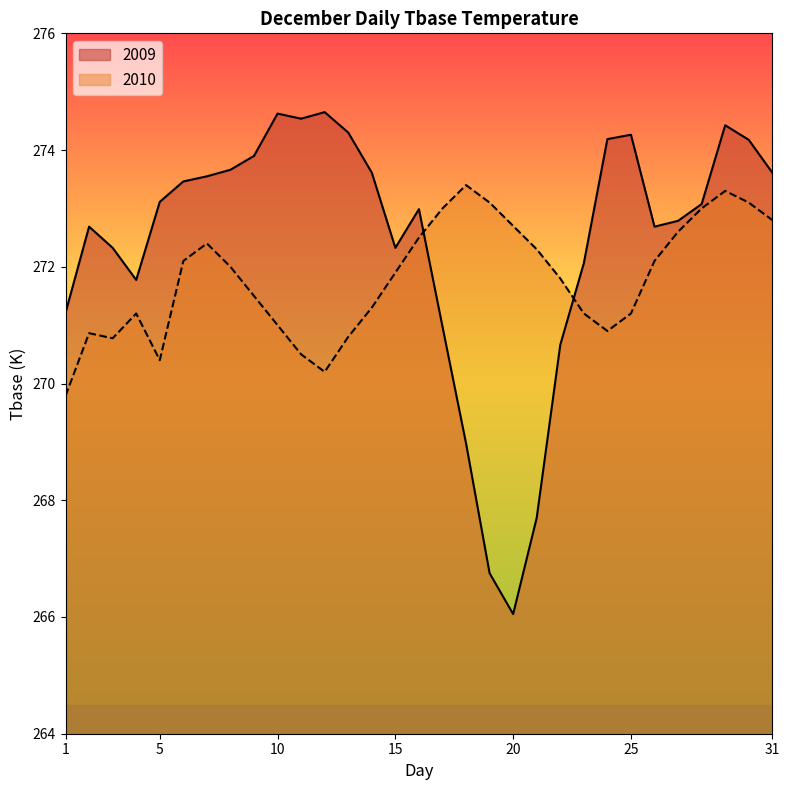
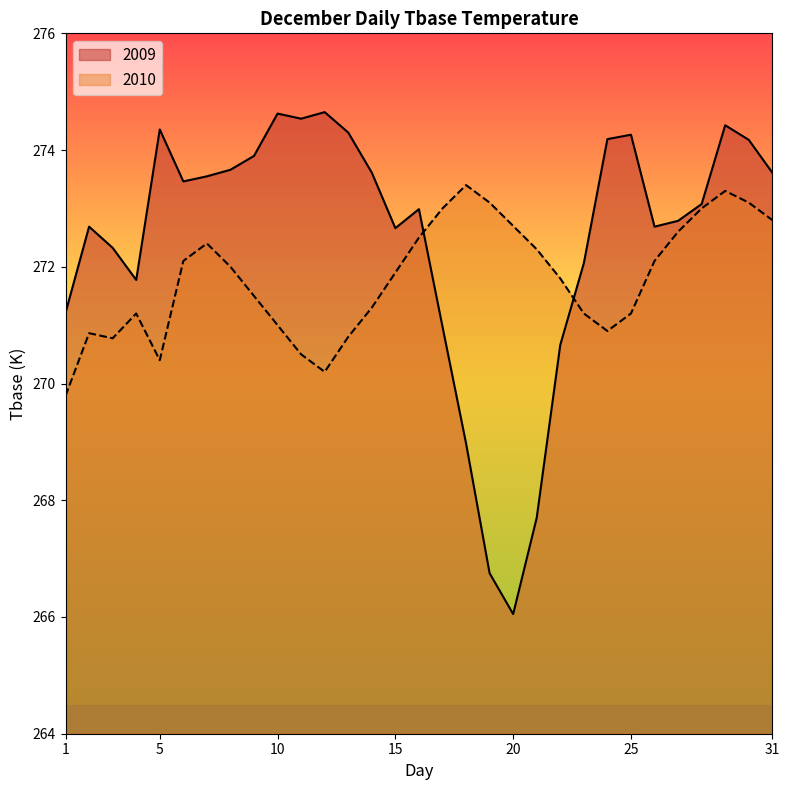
2009, 5: 273.1 -> 274.4
2009, 15: 272.3 -> 272.7
